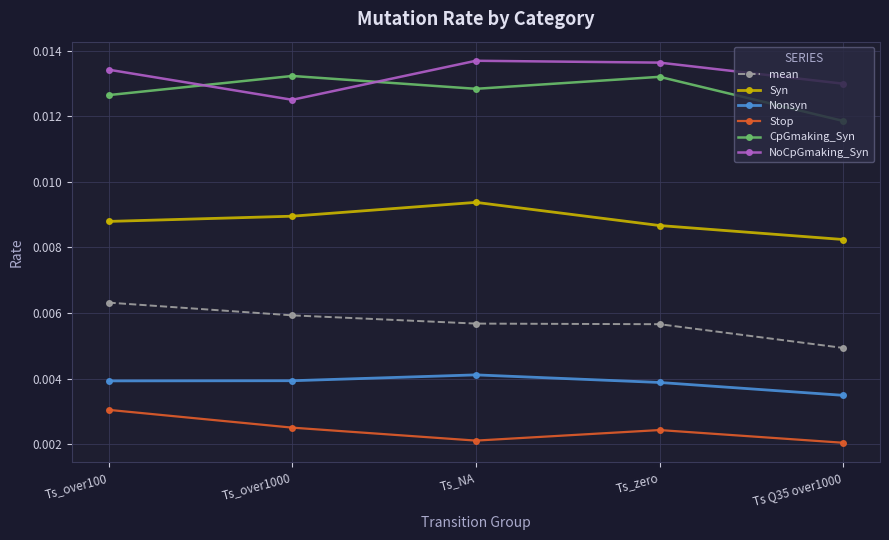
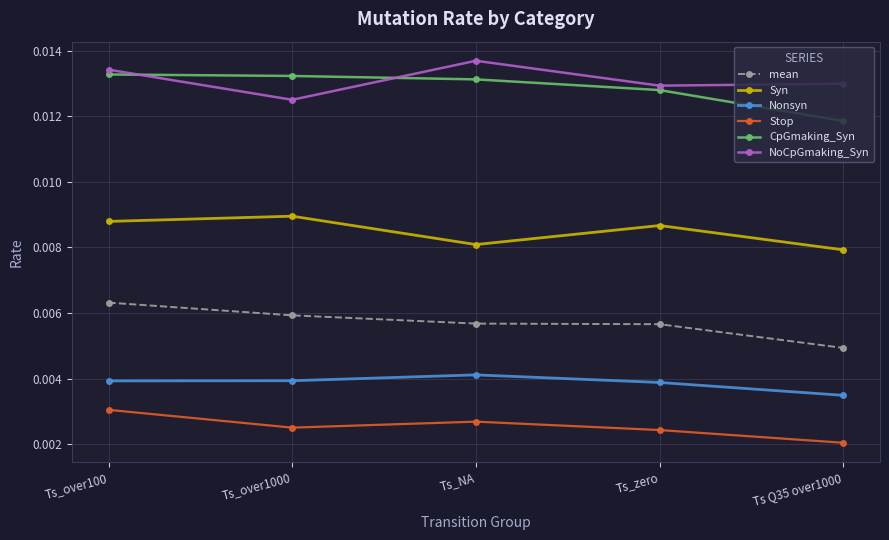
CpGmaking_Syn, Ts_over100: 0.0126 -> 0.0133
Syn, Ts_NA: 0.0094 -> 0.0081
Stop, Ts_NA: 0.0021 -> 0.0027
CpGmaking_Syn, Ts_NA: 0.0128 -> 0.0131
CpGmaking_Syn, Ts_zero: 0.0132 -> 0.0128
NoCpGmaking_Syn, Ts_zero: 0.0136 -> 0.0129
Syn, Ts Q35 over1000: 0.0082 -> 0.0079
